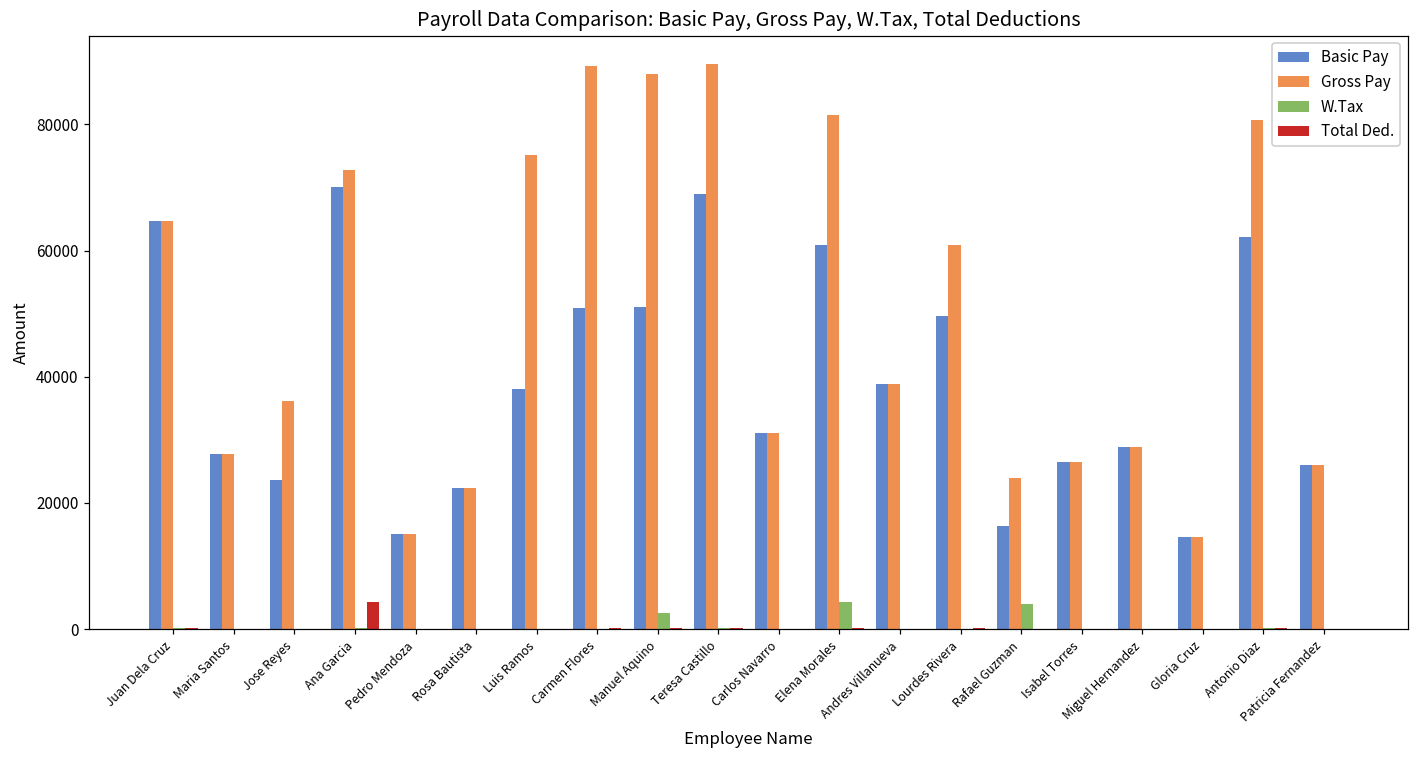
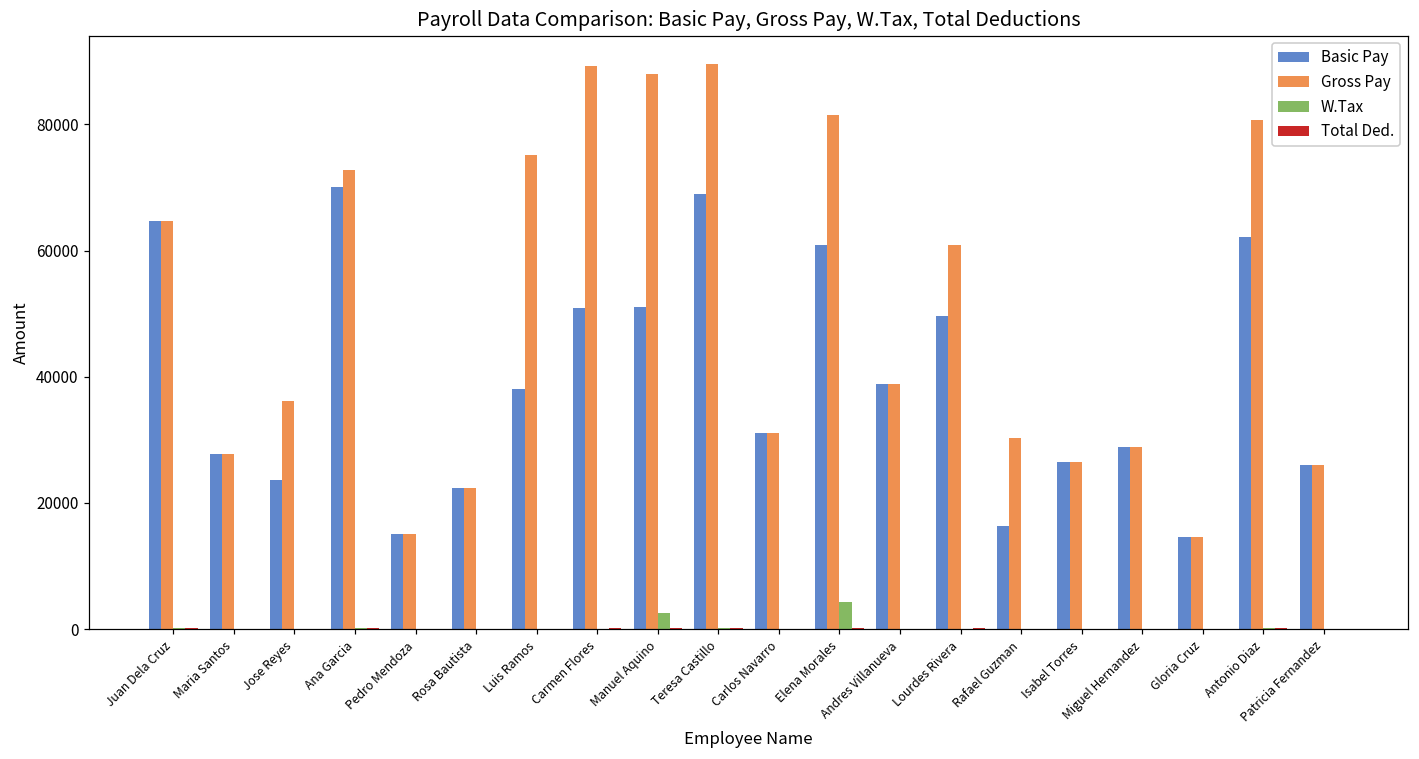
Total Ded., Ana Garcia: 4000 -> 0
Gross Pay, Rafael Guzman: 24000 -> 30000
W.Tax, Rafael Guzman: 4000 -> 0
